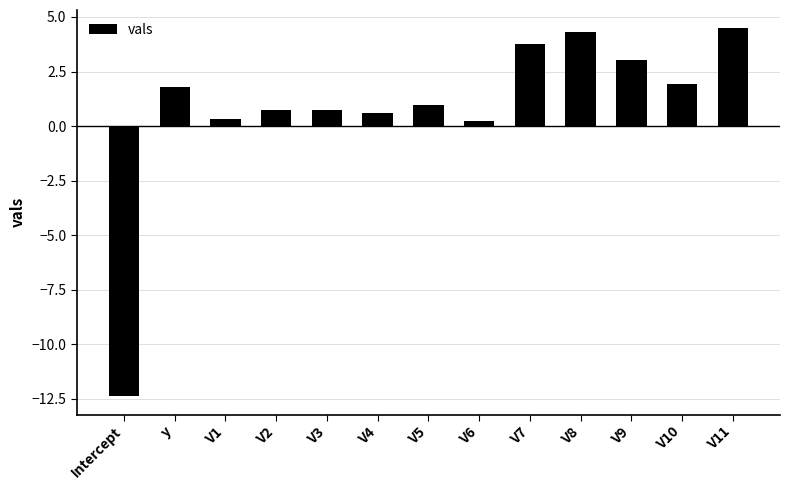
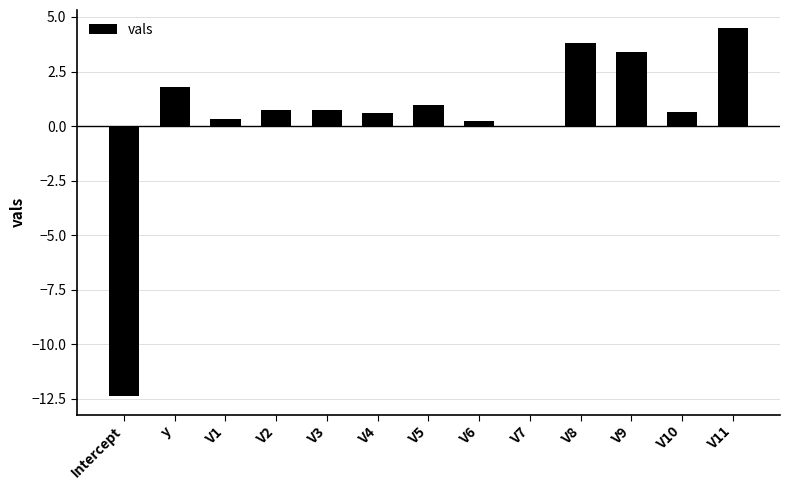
V7: 3.8 -> 0.0
V8: 4.3 -> 3.8
V9: 3.0 -> 3.4
V10: 1.9 -> 0.6
